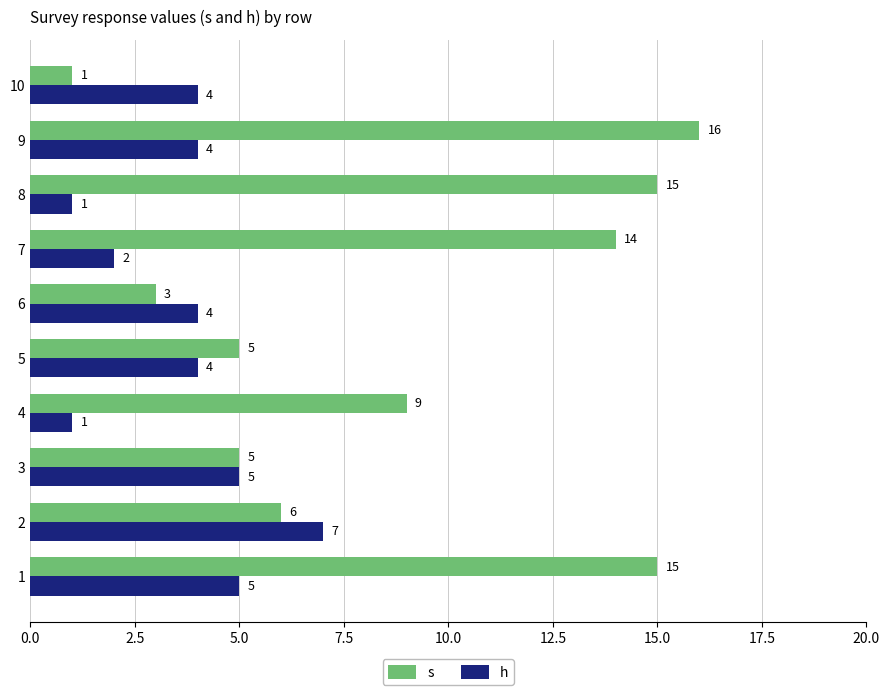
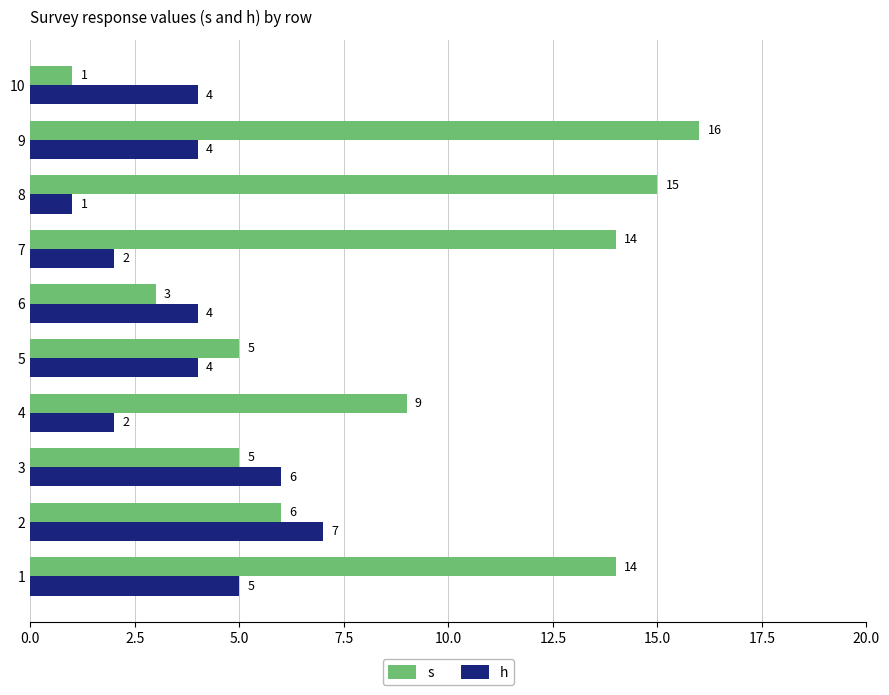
h, 4: 1 -> 2
h, 3: 5 -> 6
s, 1: 15 -> 14
